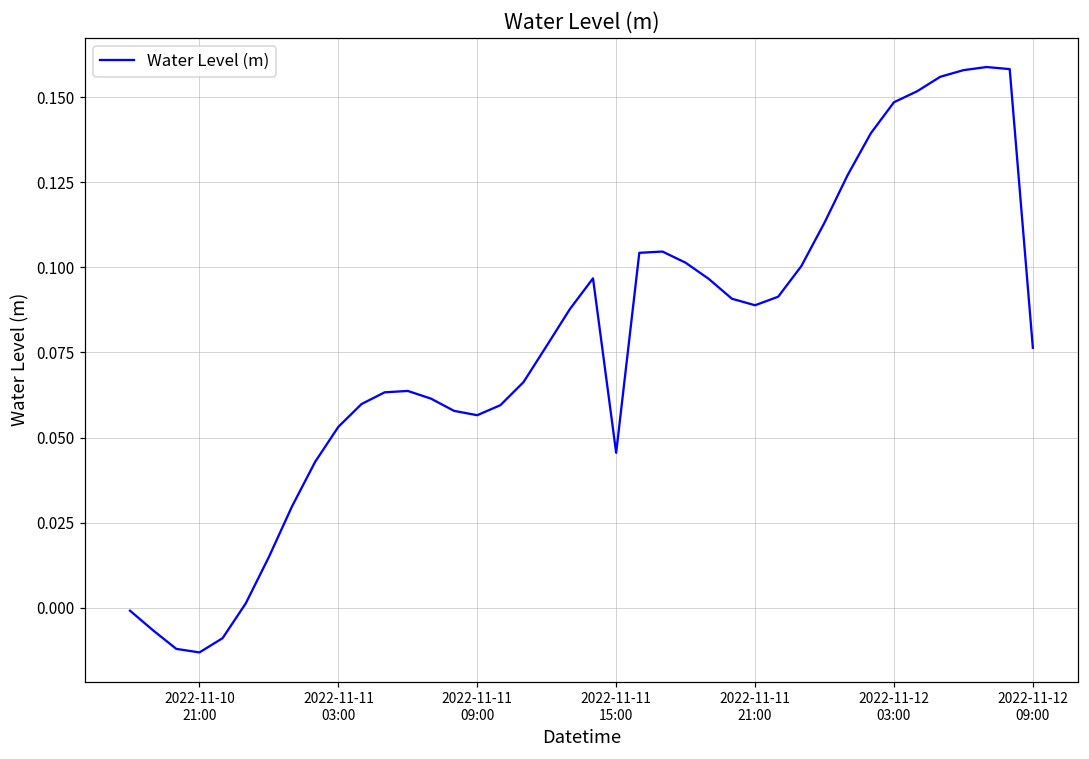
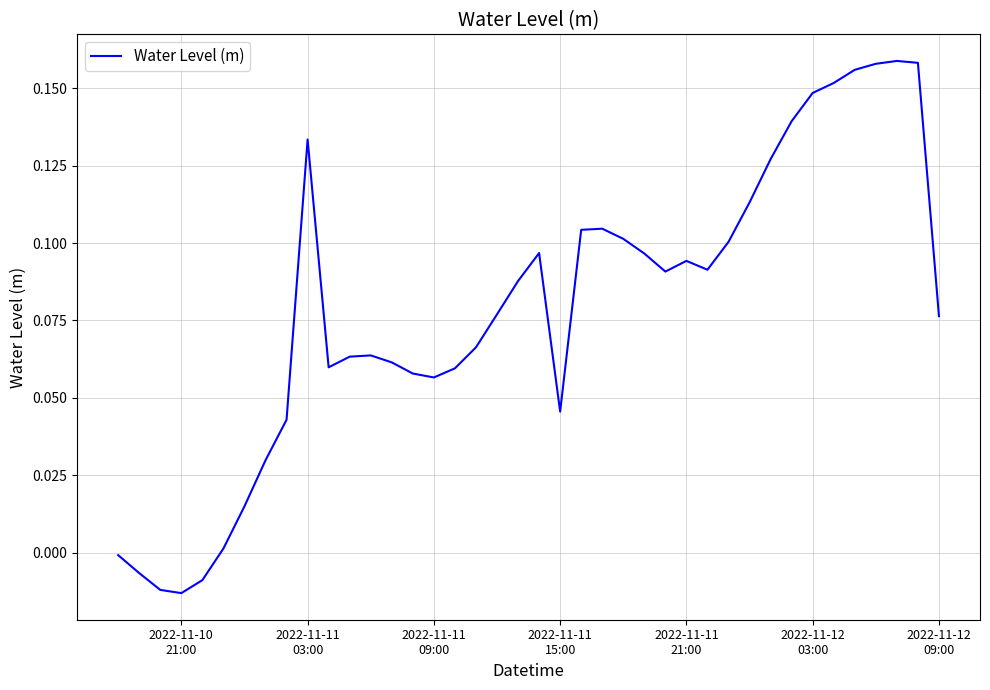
2022-11-11 03:00: 0.053 -> 0.133
2022-11-11 21:00: 0.089 -> 0.094
